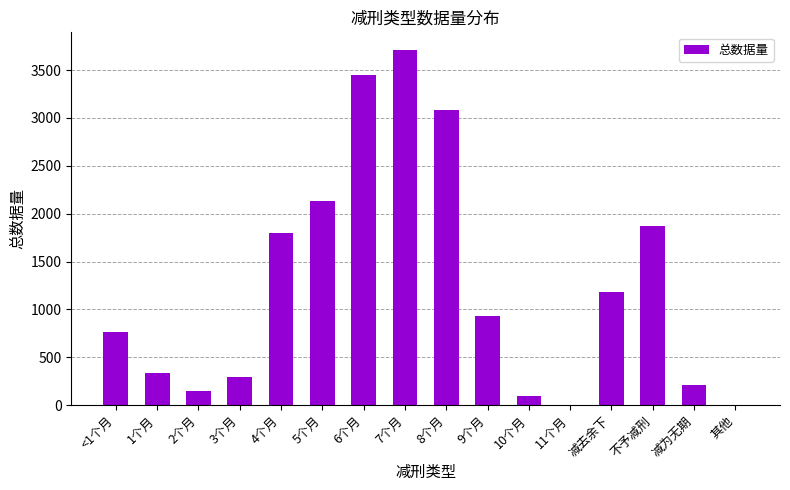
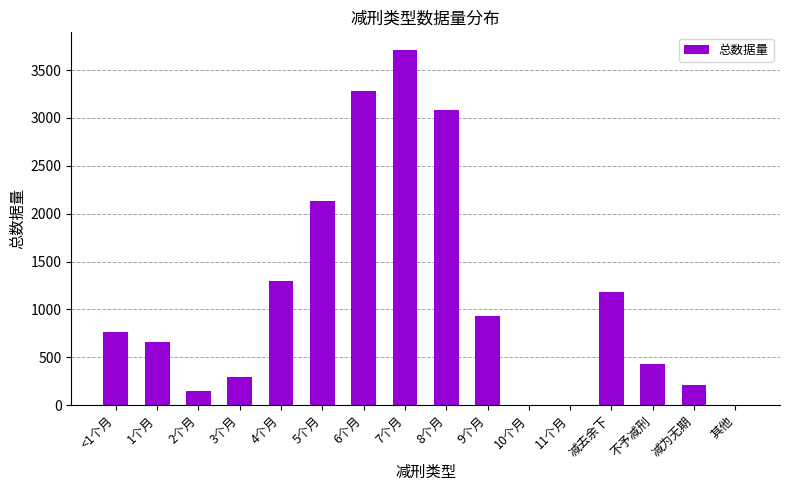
1个月: 300 -> 700
4个月: 1800 -> 1300
6个月: 3500 -> 3300
10个月: 100 -> 0
不予减刑: 1900 -> 400
